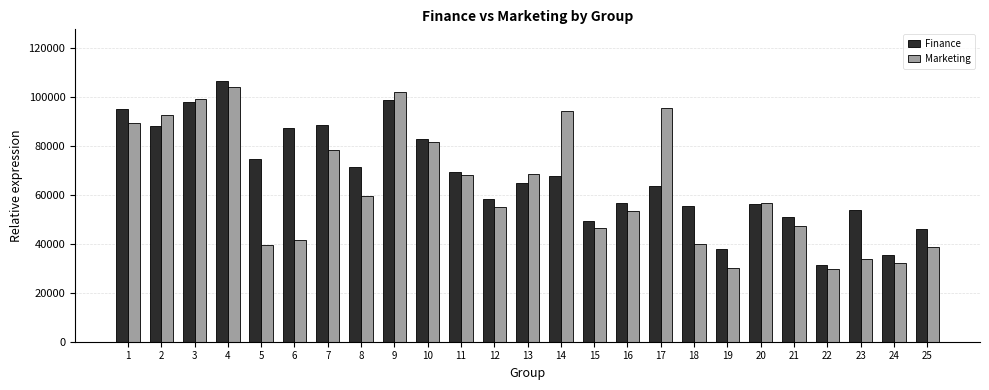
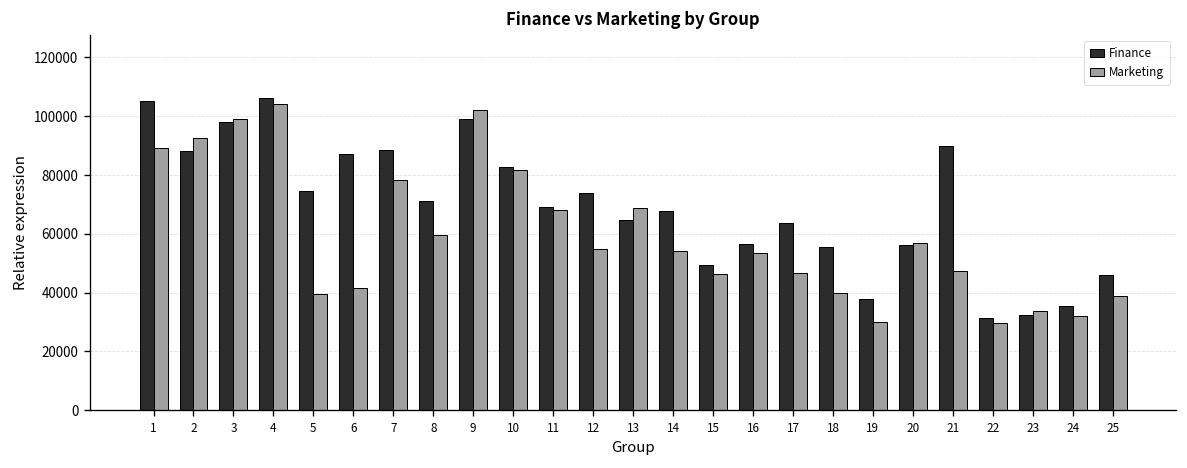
Finance, 1: 95000 -> 105000
Finance, 12: 58000 -> 74000
Marketing, 14: 94000 -> 54000
Marketing, 17: 96000 -> 47000
Finance, 21: 51000 -> 90000
Finance, 23: 54000 -> 32000
